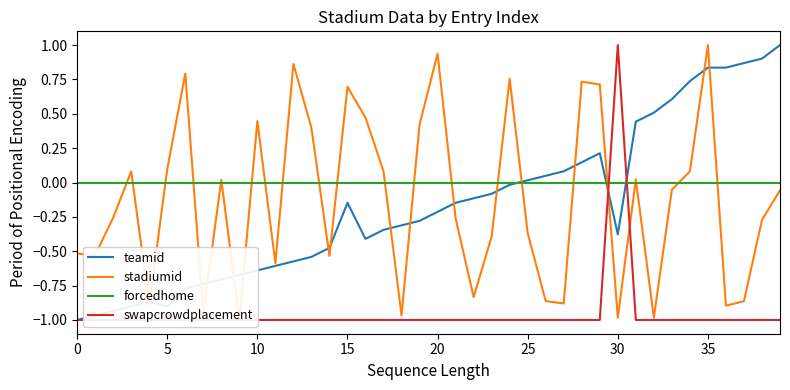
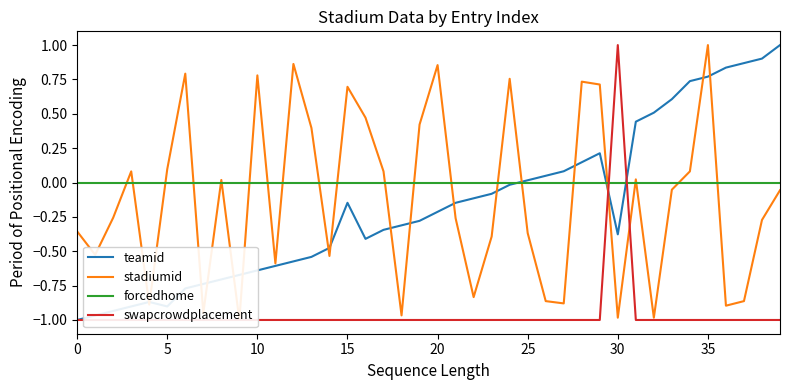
stadiumid, 0: -0.52 -> -0.36
stadiumid, 10: 0.45 -> 0.78
stadiumid, 20: 0.94 -> 0.85
teamid, 35: 0.84 -> 0.77
